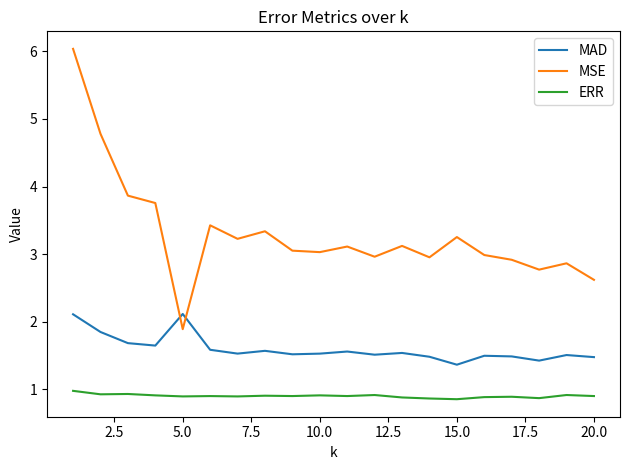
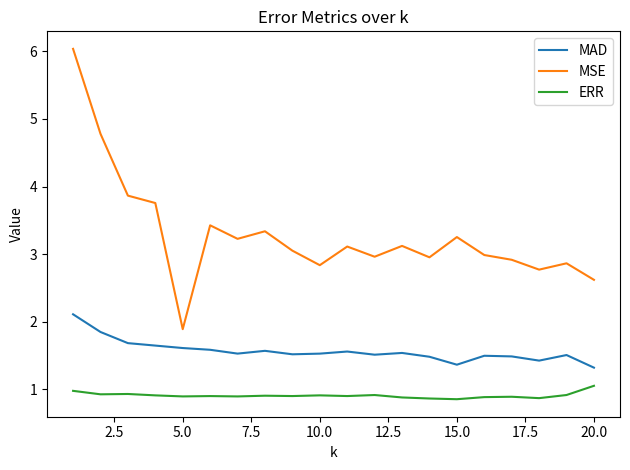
MAD, 5.0: 2.1 -> 1.6
MSE, 10.0: 3.0 -> 2.8
MAD, 20.0: 1.5 -> 1.3
ERR, 20.0: 0.9 -> 1.0
